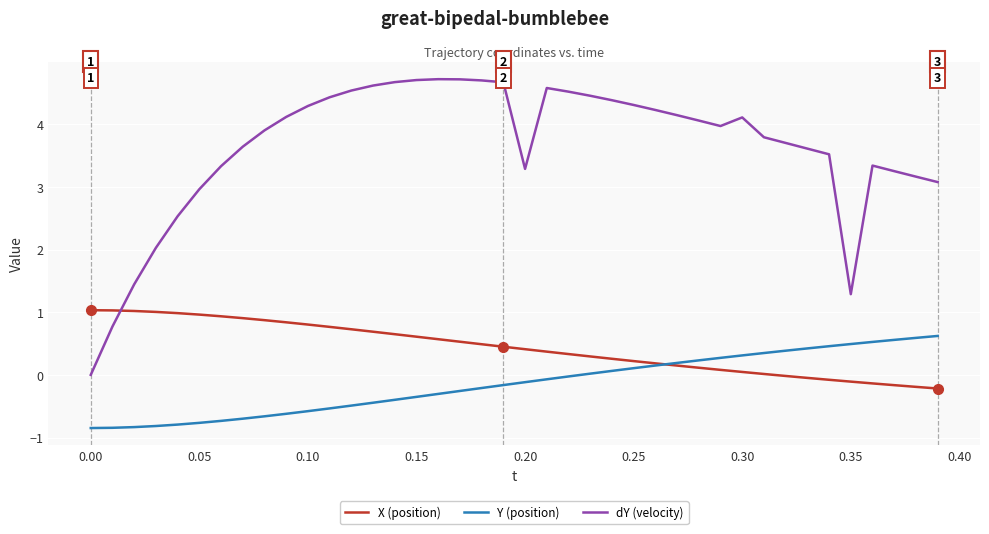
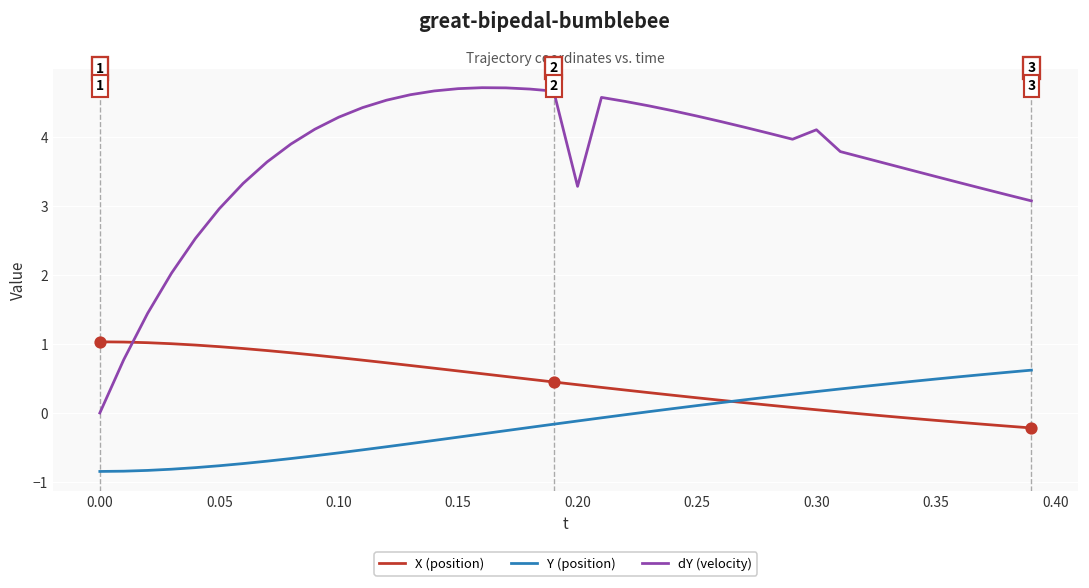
dY (velocity), 0.35: 1.3 -> 3.4
